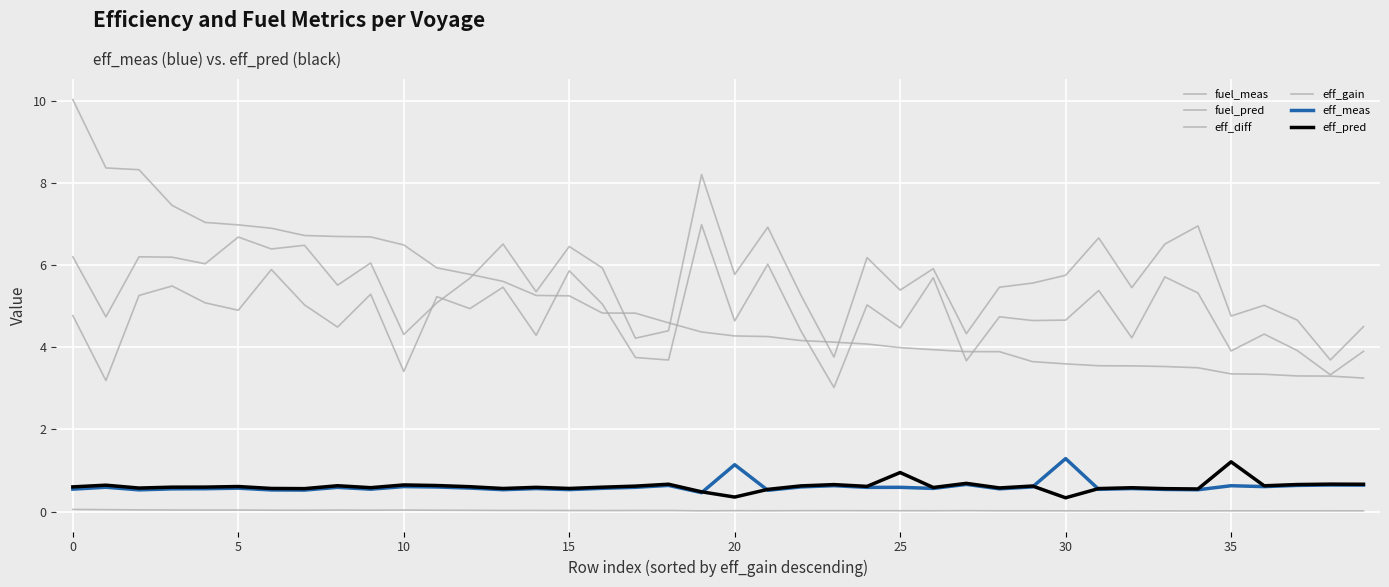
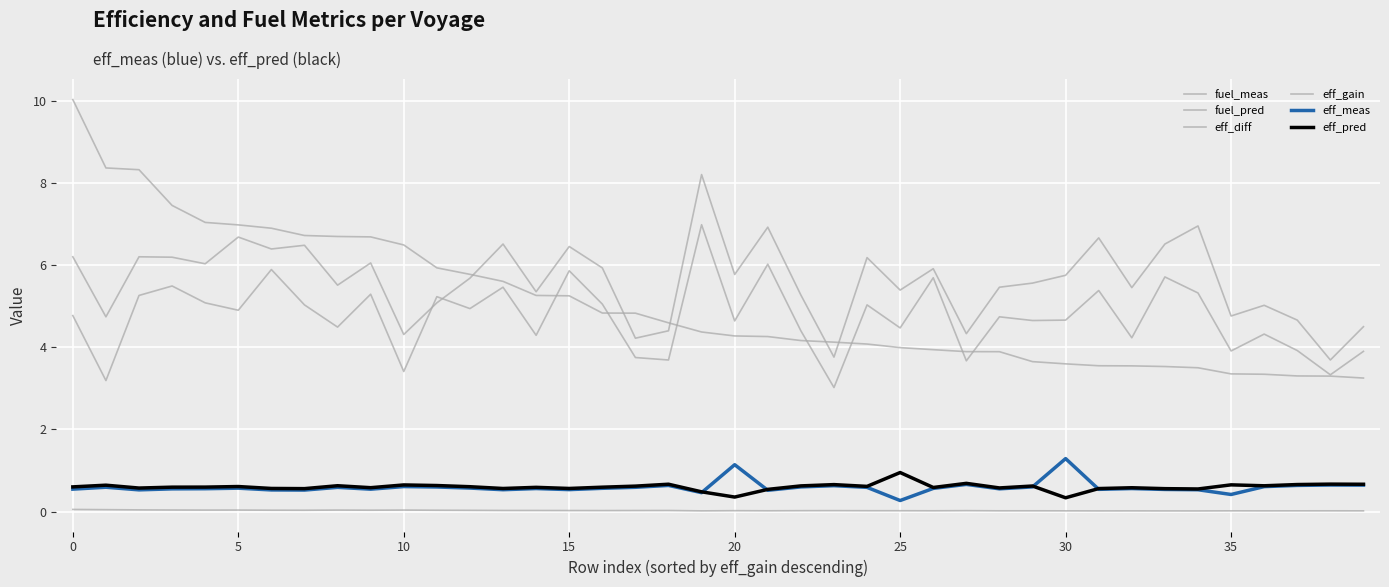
eff_meas, 25: 0.6 -> 0.3
eff_meas, 35: 0.6 -> 0.4
eff_pred, 35: 1.2 -> 0.7
